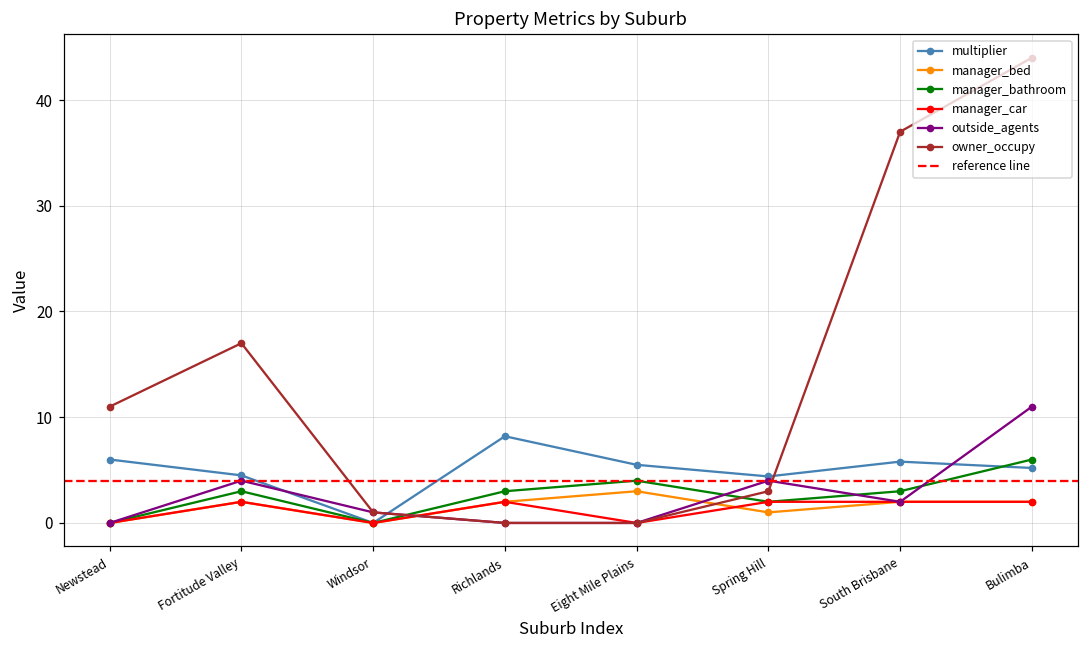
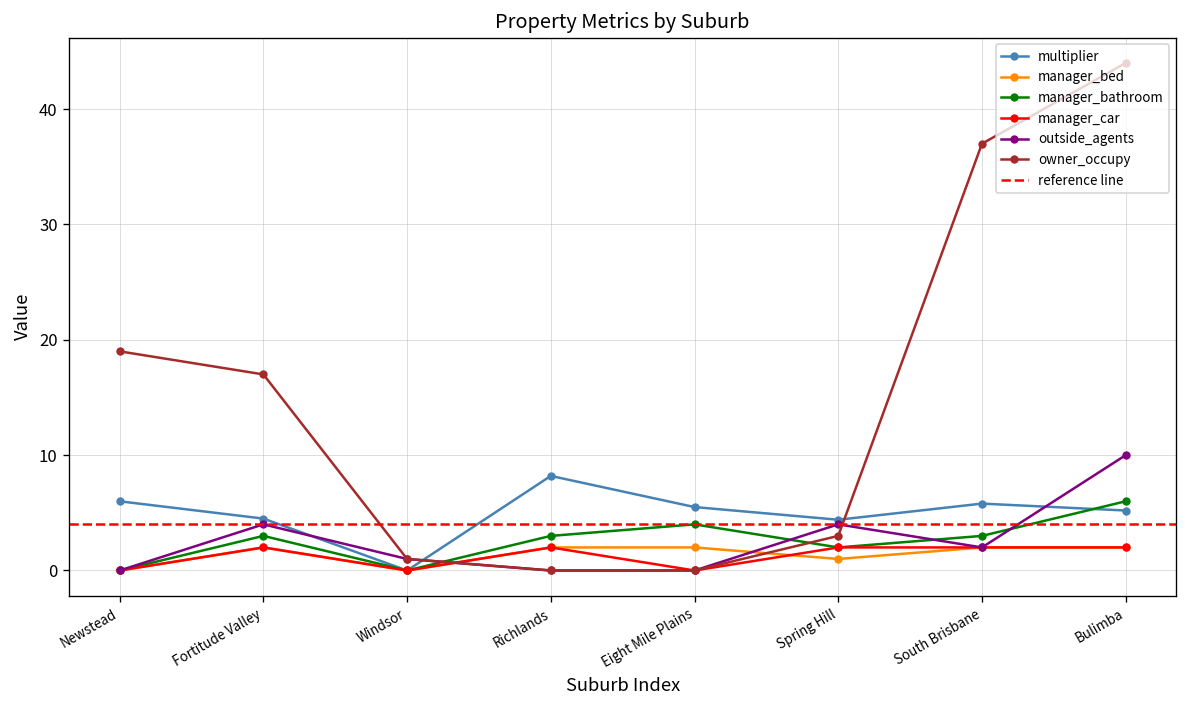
owner_occupy, Newstead: 11 -> 19
manager_bed, Eight Mile Plains: 3 -> 2
outside_agents, Bulimba: 11 -> 10
